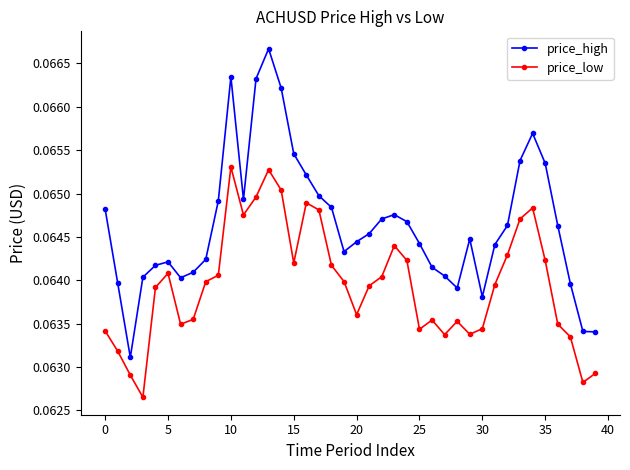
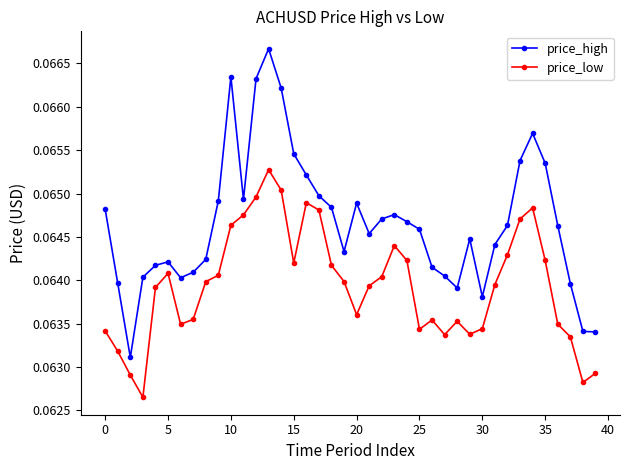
price_low, 10: 0.0653 -> 0.0646
price_high, 20: 0.0644 -> 0.0649
price_high, 25: 0.0644 -> 0.0646
